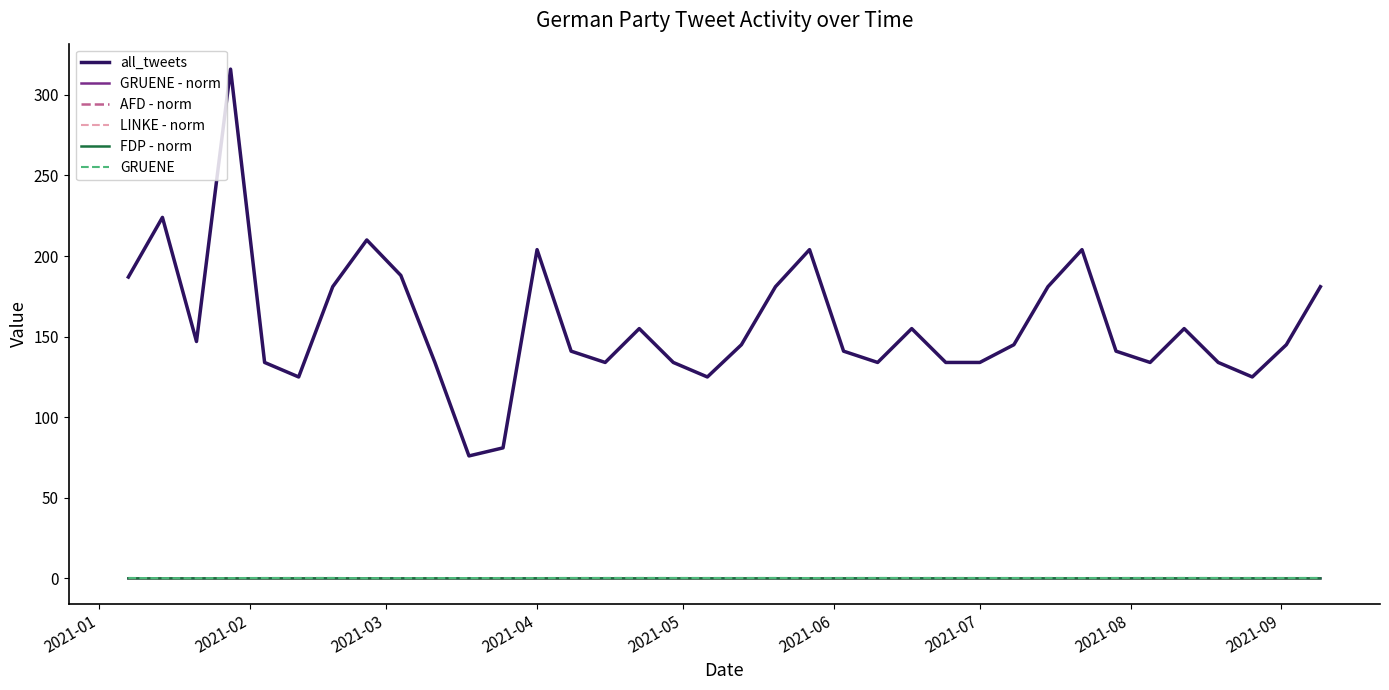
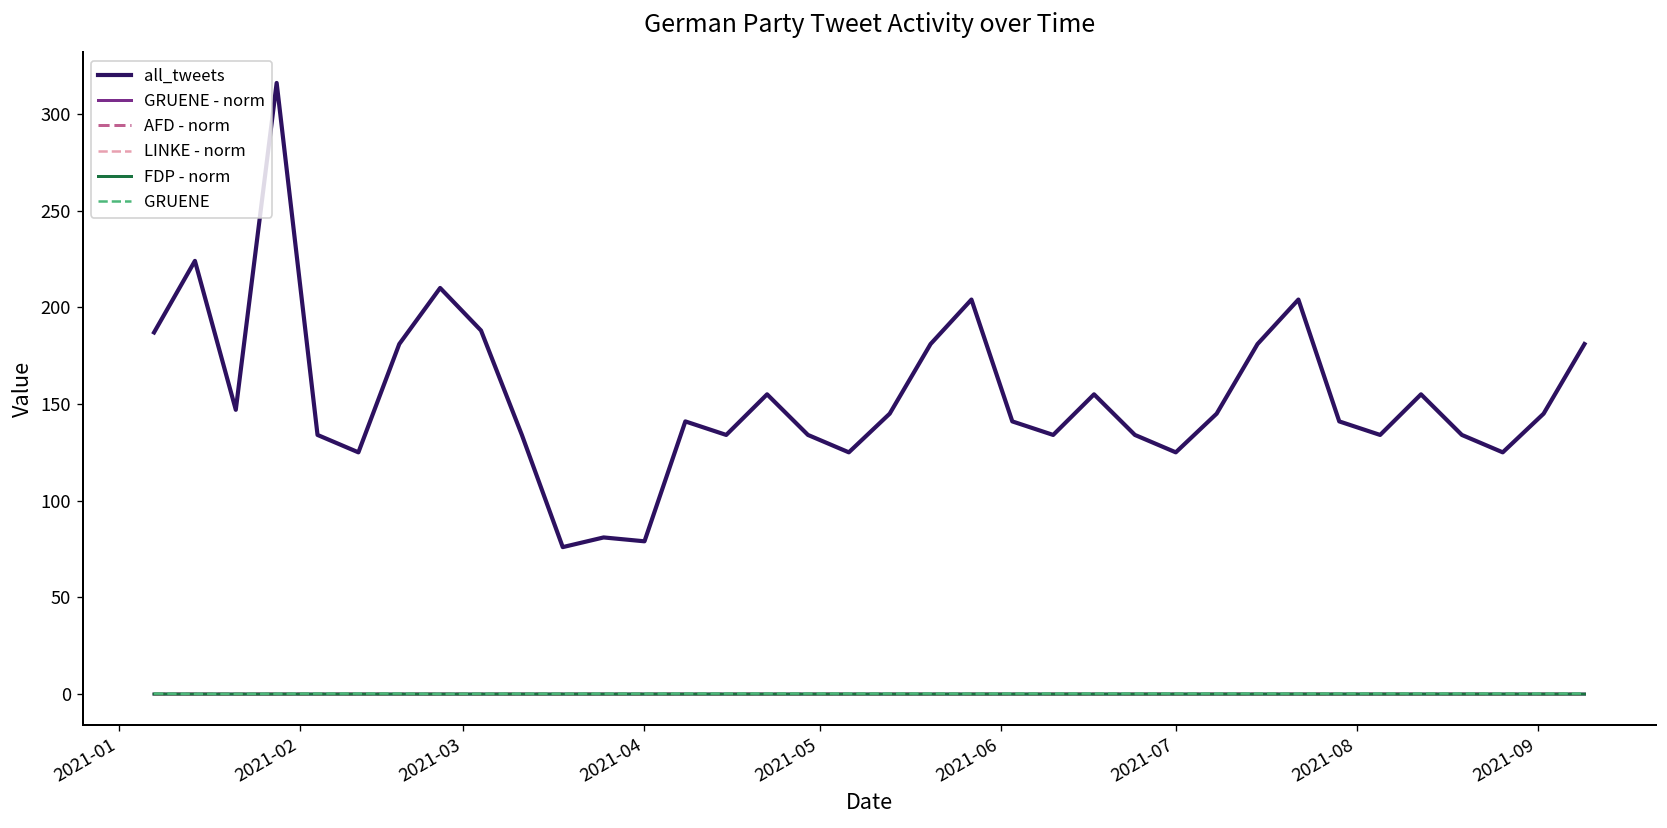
all_tweets, 2021-04: 204 -> 79
all_tweets, 2021-07: 134 -> 125
